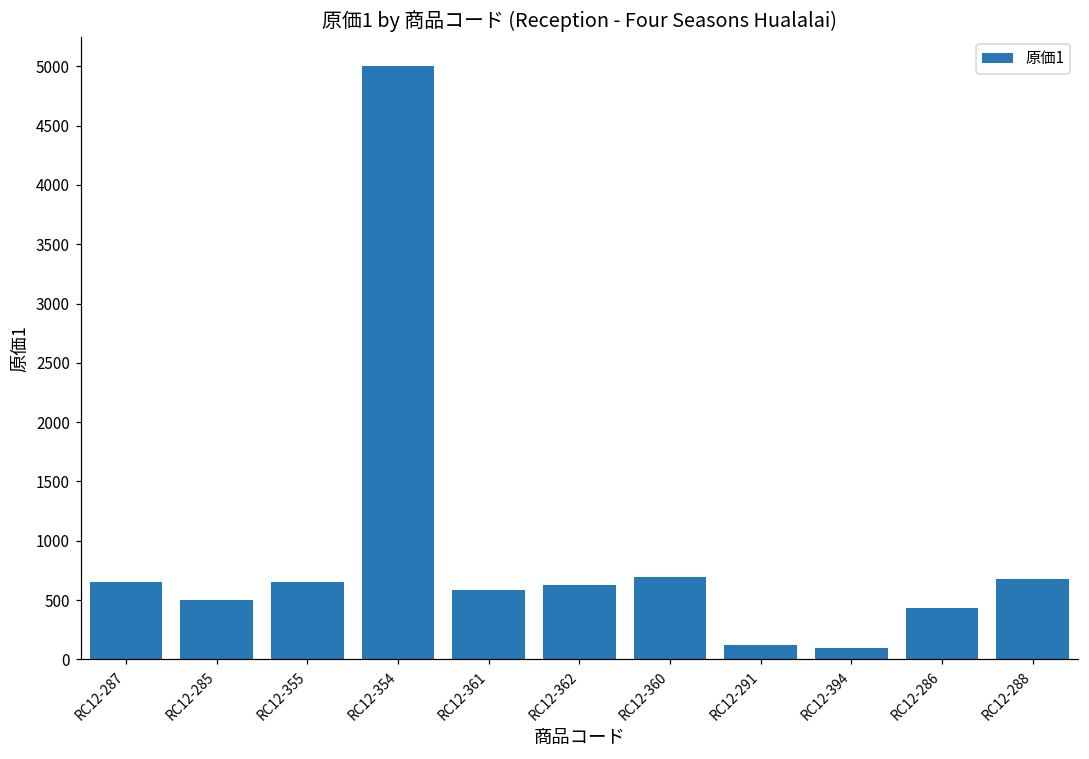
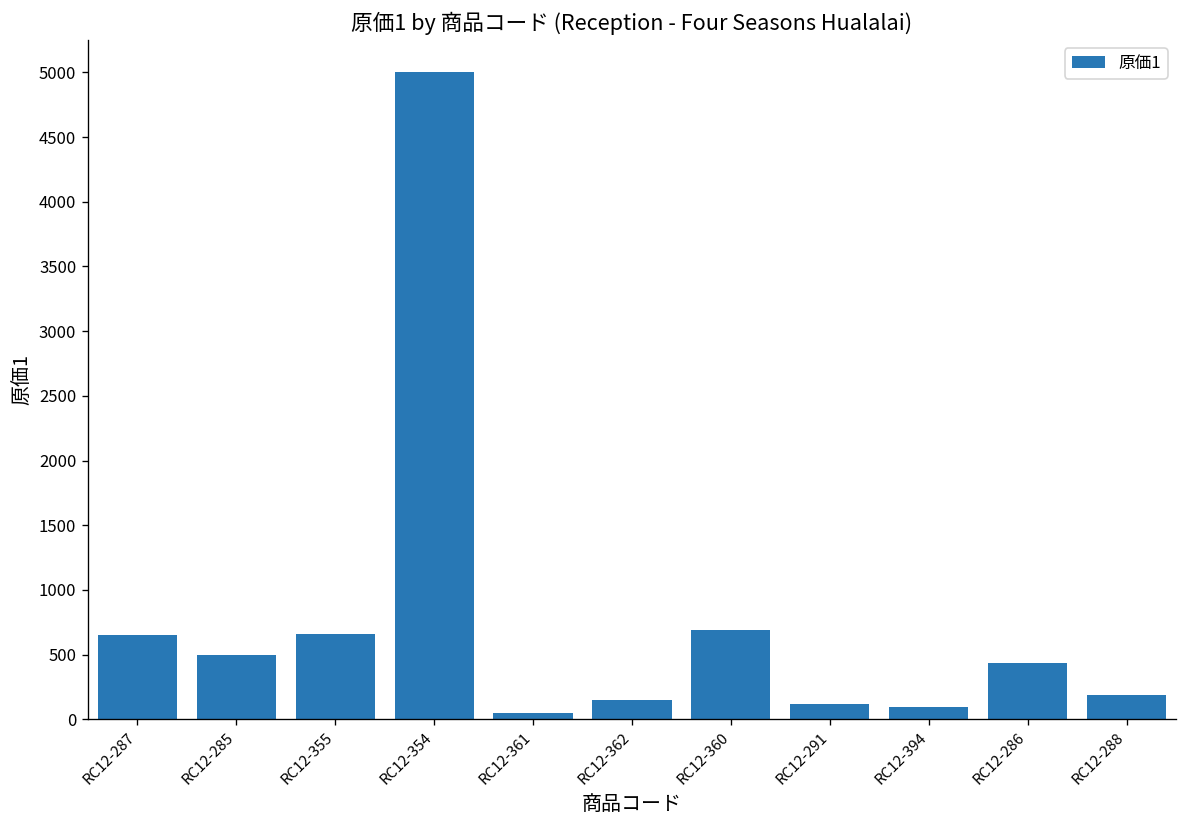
RC12-361: 590 -> 50
RC12-362: 630 -> 150
RC12-288: 680 -> 190
